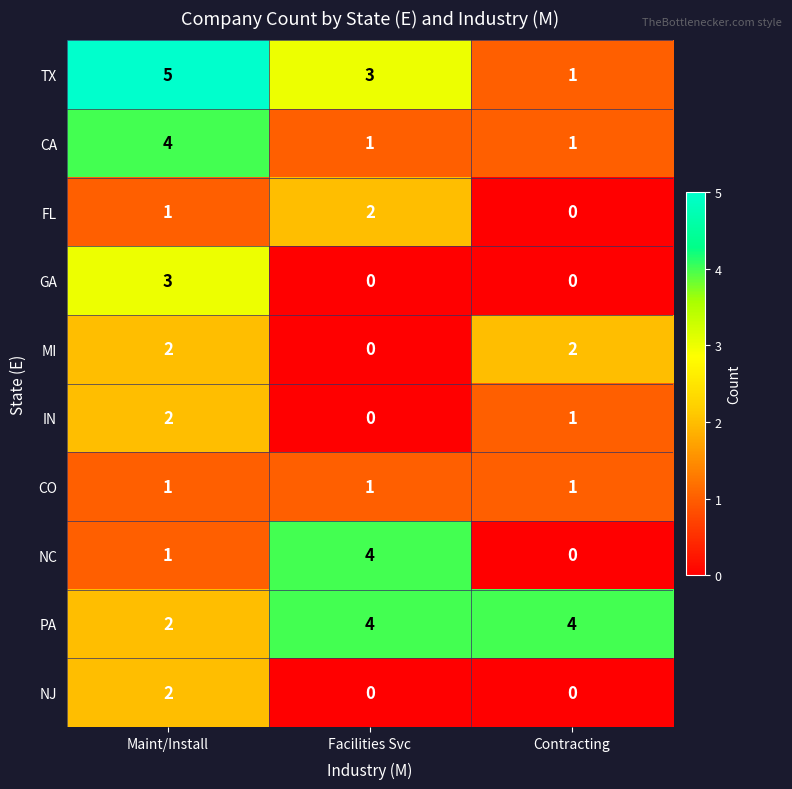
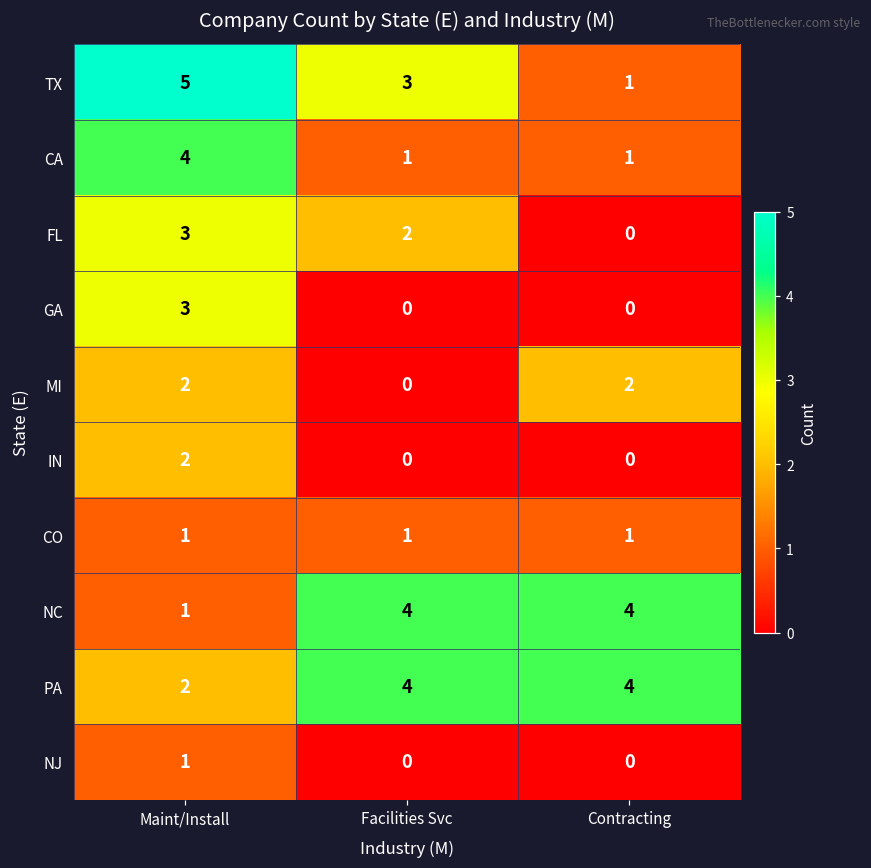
FL, Maint/Install: 1 -> 3
IN, Contracting: 1 -> 0
NC, Contracting: 0 -> 4
NJ, Maint/Install: 2 -> 1
